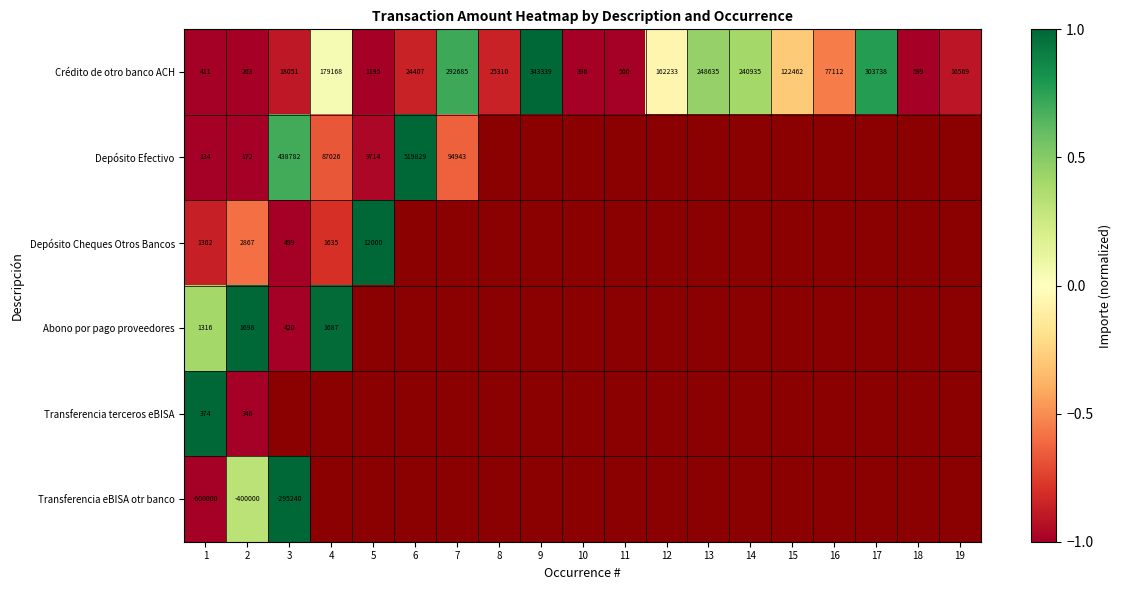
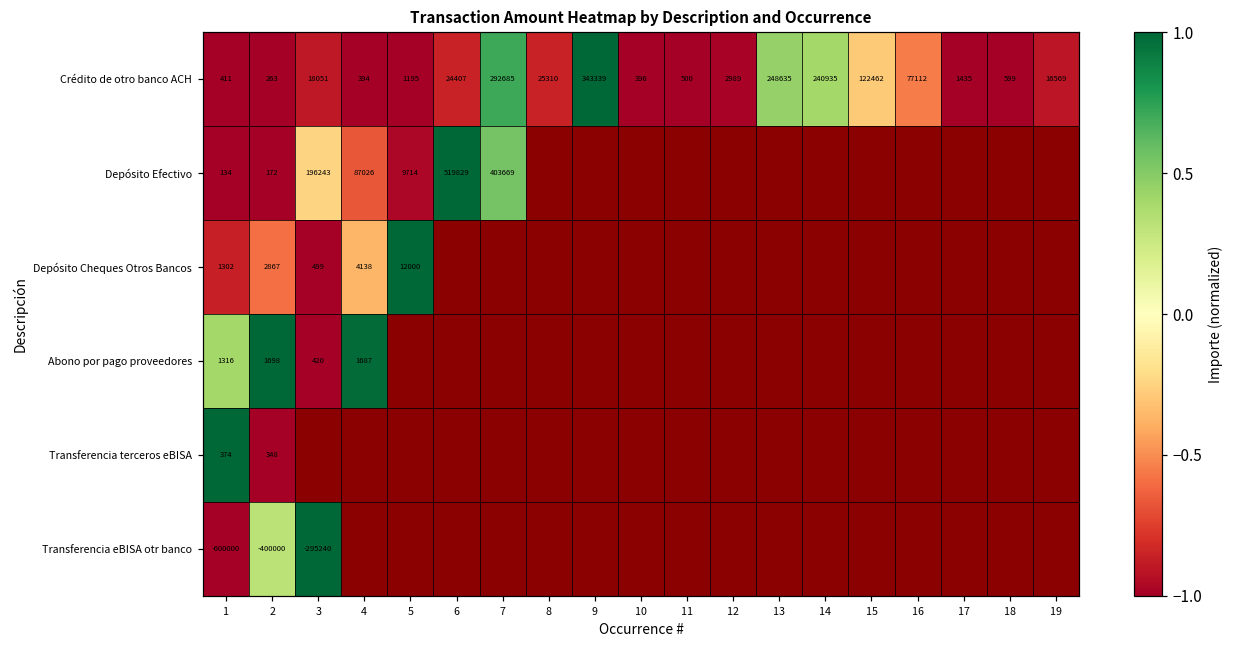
Crédito de otro banco ACH, 4: 179168 -> 394
Crédito de otro banco ACH, 12: 162233 -> 2989
Crédito de otro banco ACH, 17: 303738 -> 1435
Depósito Efectivo, 3: 438782 -> 196243
Depósito Efectivo, 7: 94943 -> 403669
Depósito Cheques Otros Bancos, 4: 1635 -> 4138
